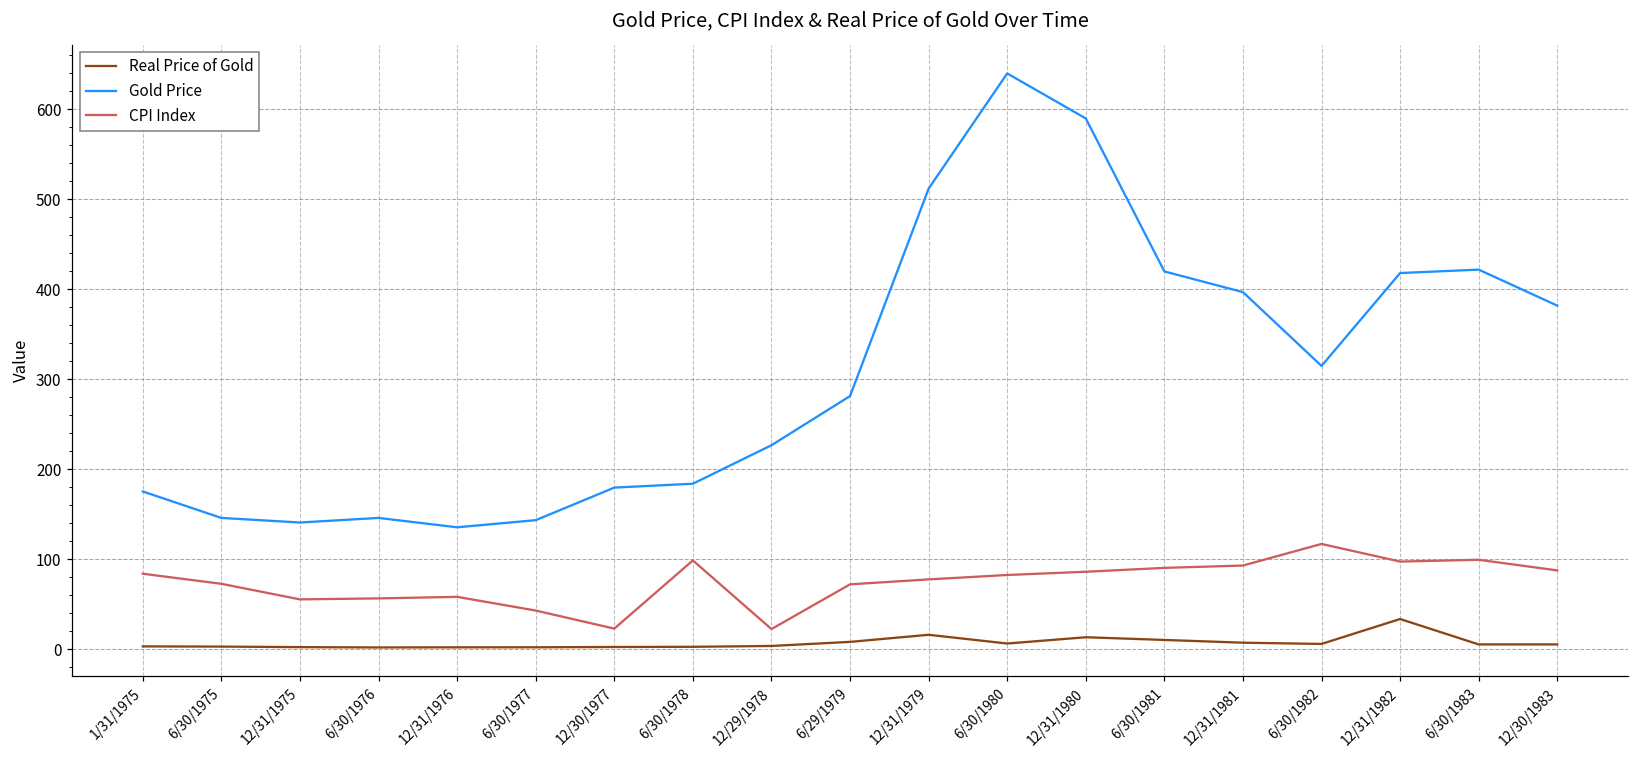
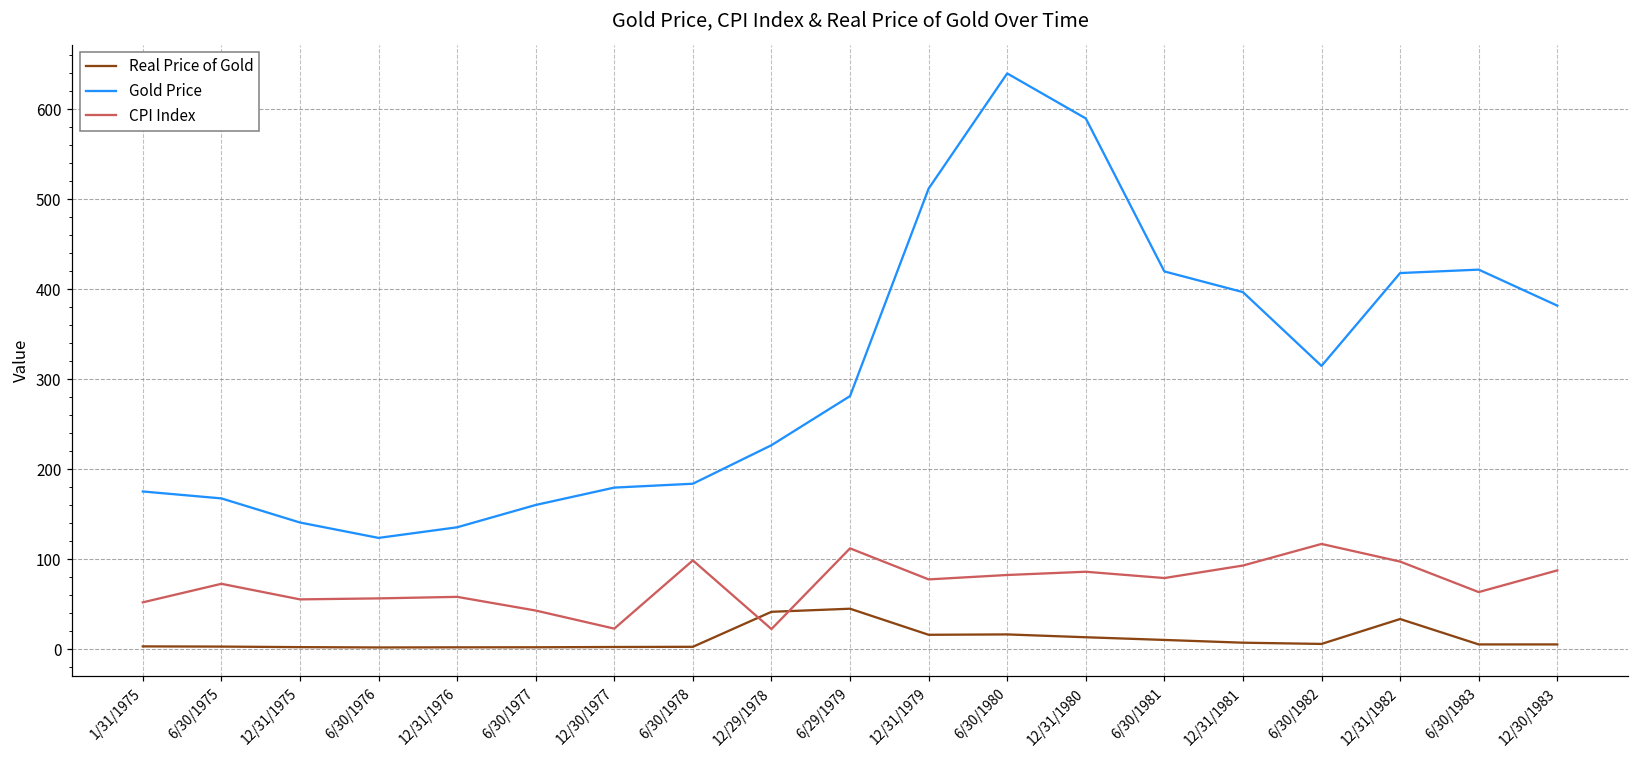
CPI Index, 1/31/1975: 80 -> 50
Gold Price, 6/30/1975: 150 -> 170
Gold Price, 6/30/1976: 150 -> 120
Gold Price, 6/30/1977: 140 -> 160
Real Price of Gold, 12/29/1978: 0 -> 40
Real Price of Gold, 6/29/1979: 10 -> 50
CPI Index, 6/29/1979: 70 -> 110
Real Price of Gold, 6/30/1980: 10 -> 20
CPI Index, 6/30/1981: 90 -> 80
CPI Index, 6/30/1983: 100 -> 60
